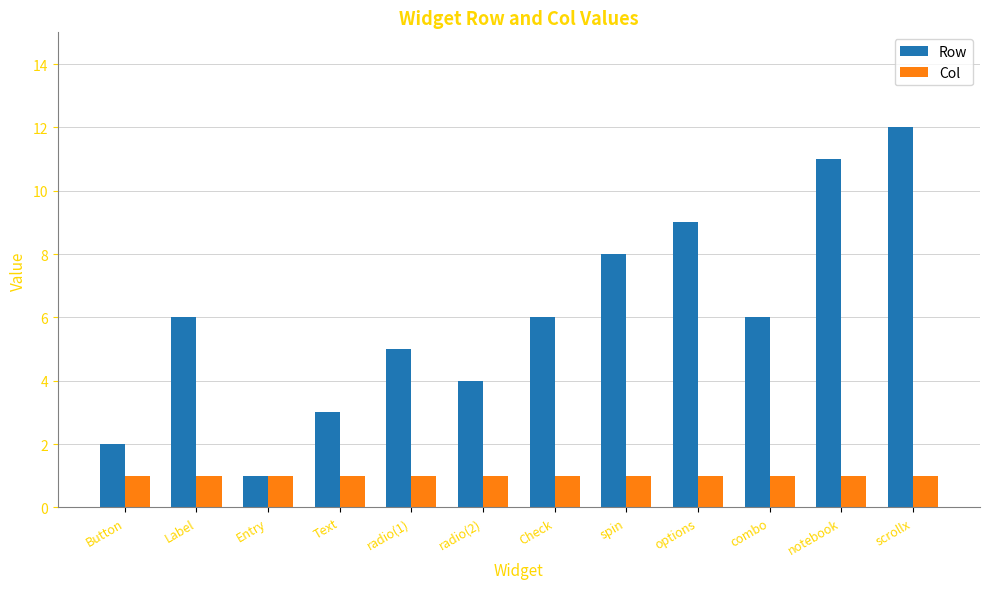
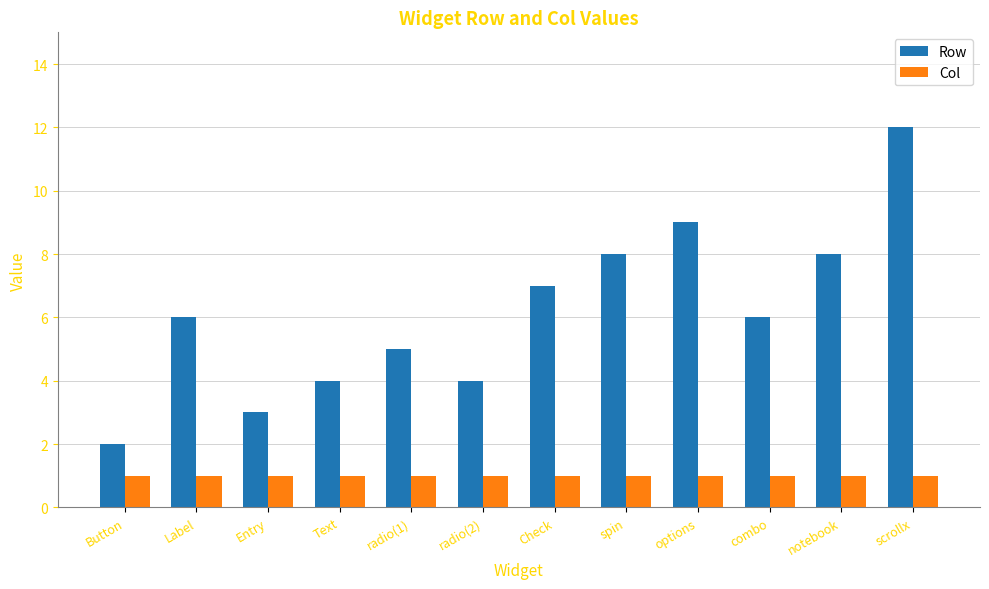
Row, Entry: 1 -> 3
Row, Text: 3 -> 4
Row, Check: 6 -> 7
Row, notebook: 11 -> 8
